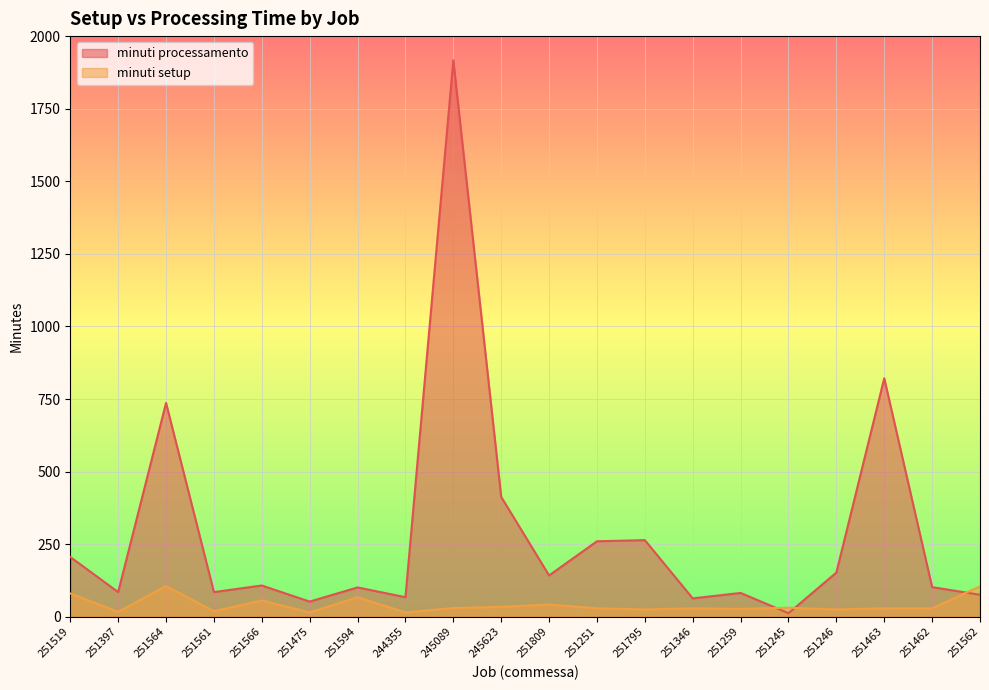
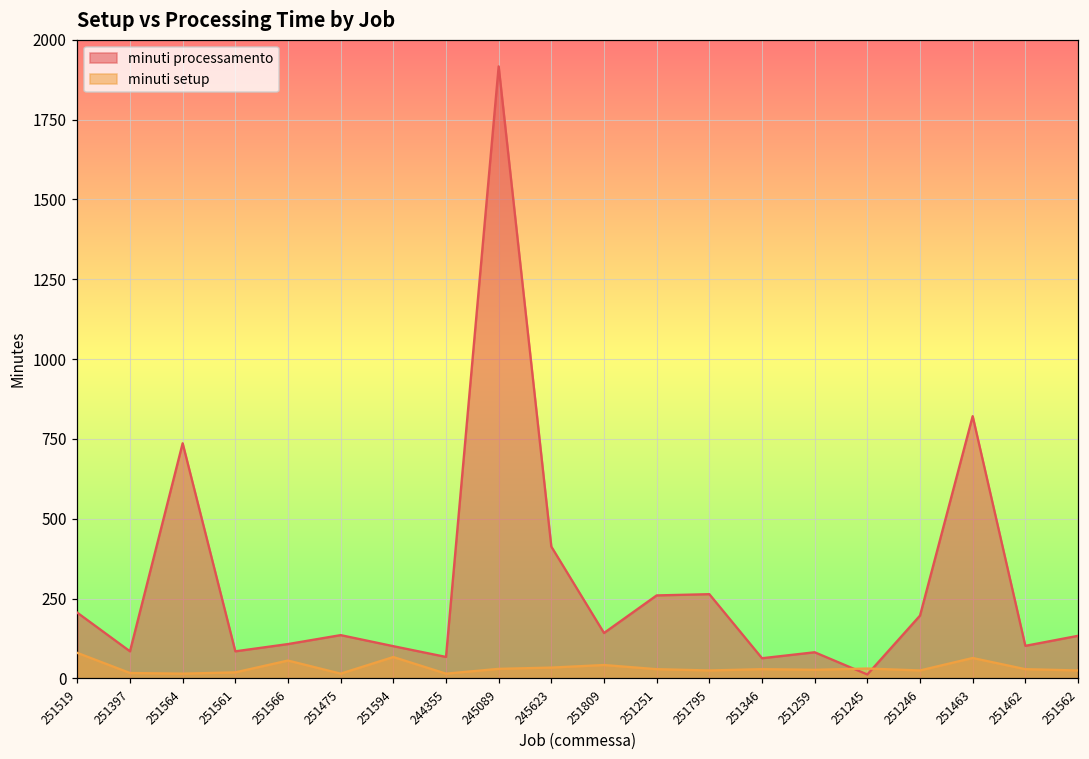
minuti setup, 251564: 110 -> 20
minuti processamento, 251475: 50 -> 140
minuti processamento, 251246: 150 -> 200
minuti setup, 251463: 30 -> 60
minuti processamento, 251562: 80 -> 130
minuti setup, 251562: 110 -> 30
